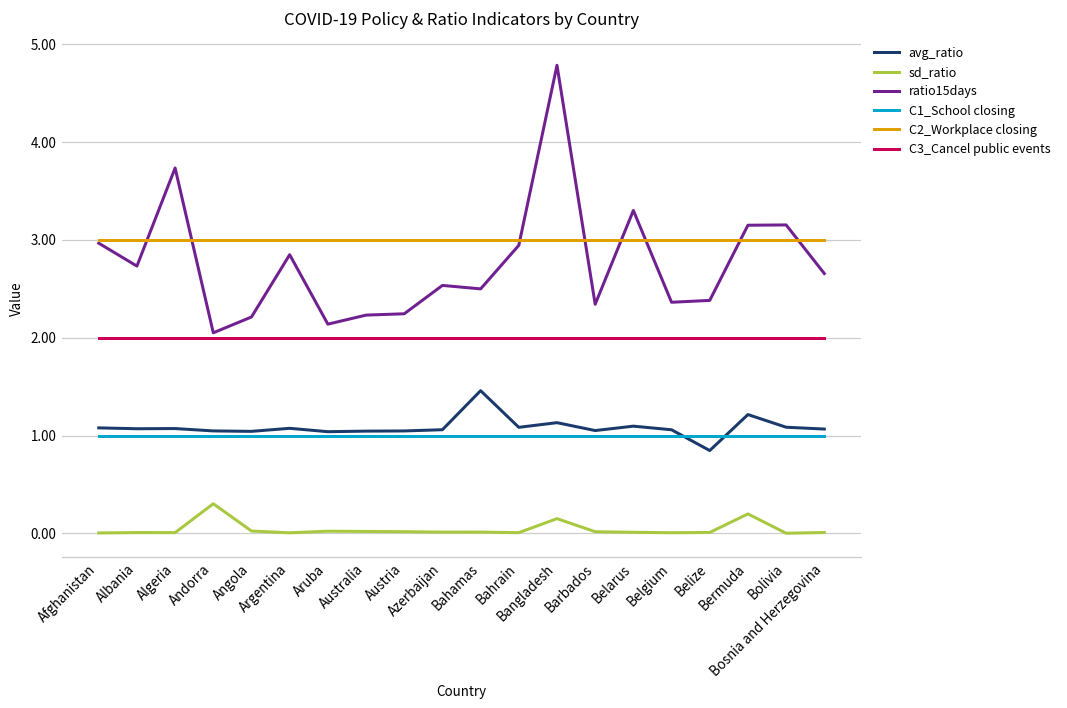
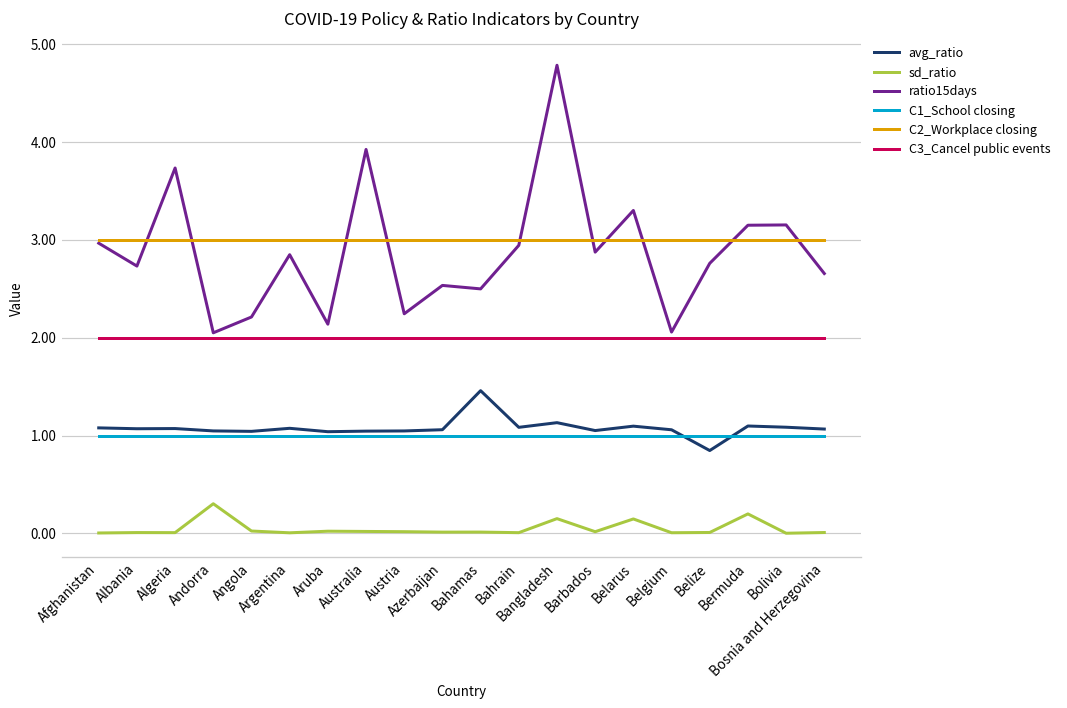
ratio15days, Australia: 2.2 -> 3.9
ratio15days, Barbados: 2.3 -> 2.9
sd_ratio, Belarus: 0.0 -> 0.1
ratio15days, Belgium: 2.4 -> 2.1
ratio15days, Belize: 2.4 -> 2.8
avg_ratio, Bermuda: 1.2 -> 1.1
